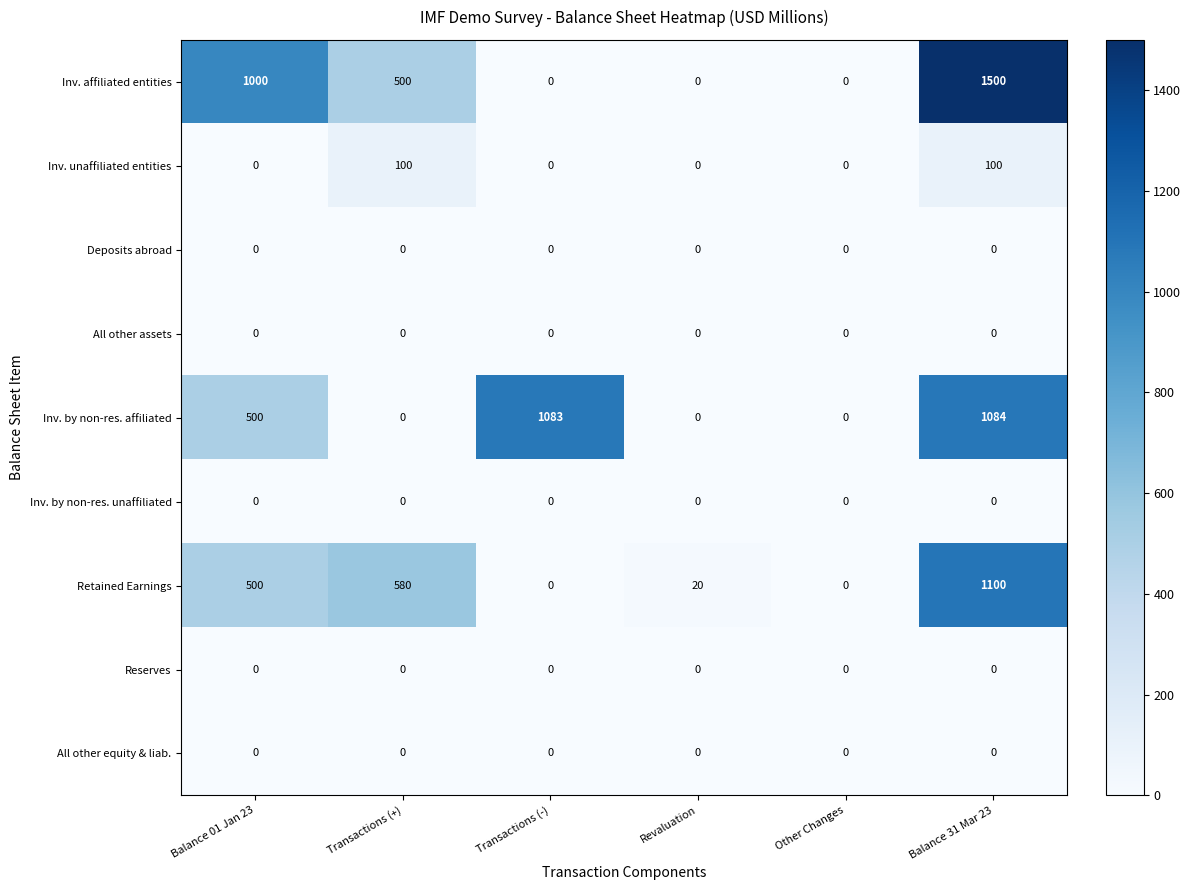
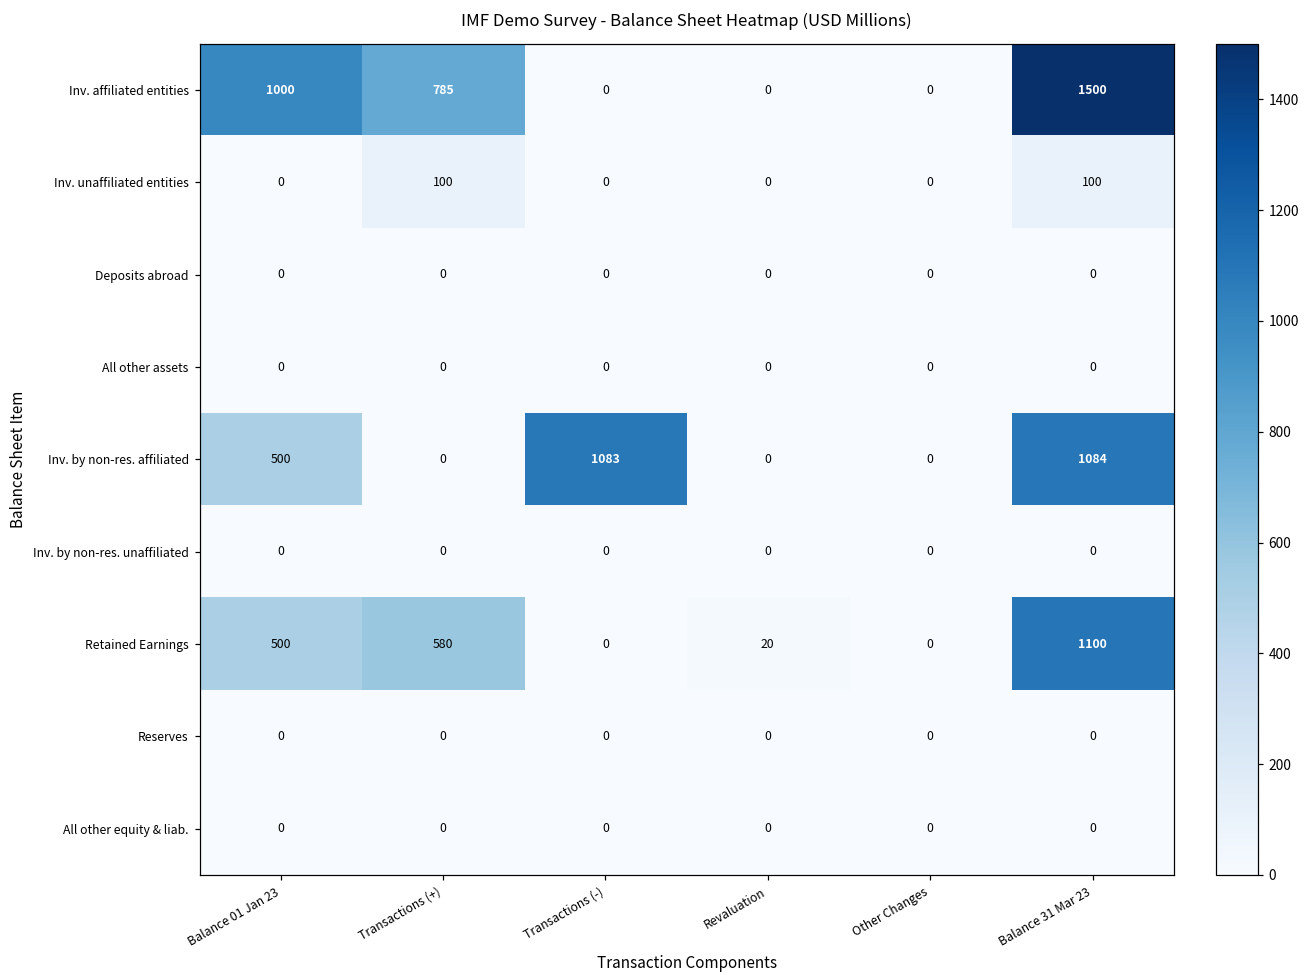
Inv. affiliated entities, Transactions (+): 500 -> 785
